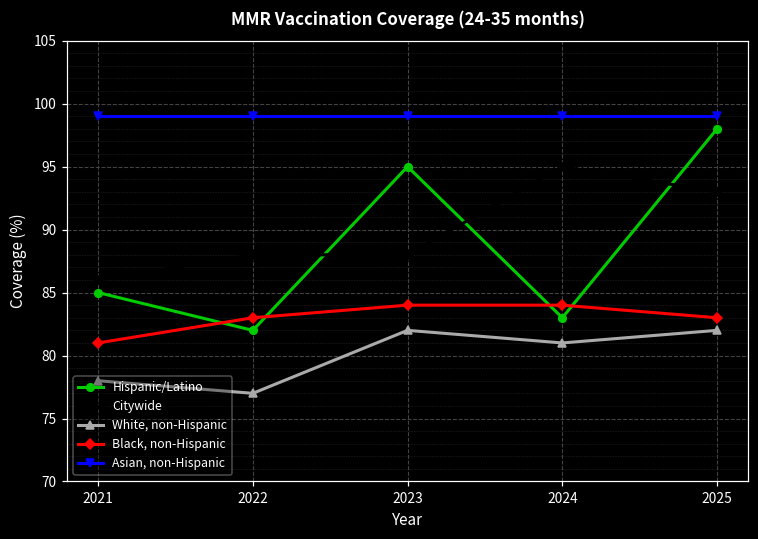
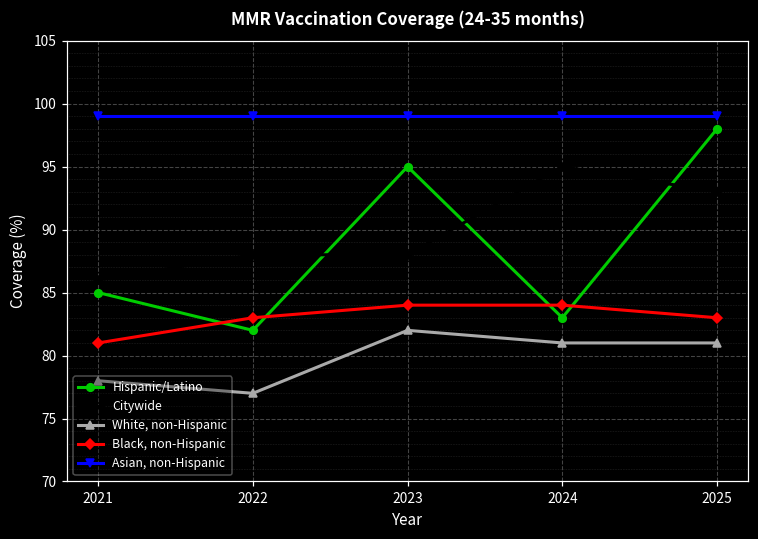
White, non-Hispanic, 2025: 82 -> 81
